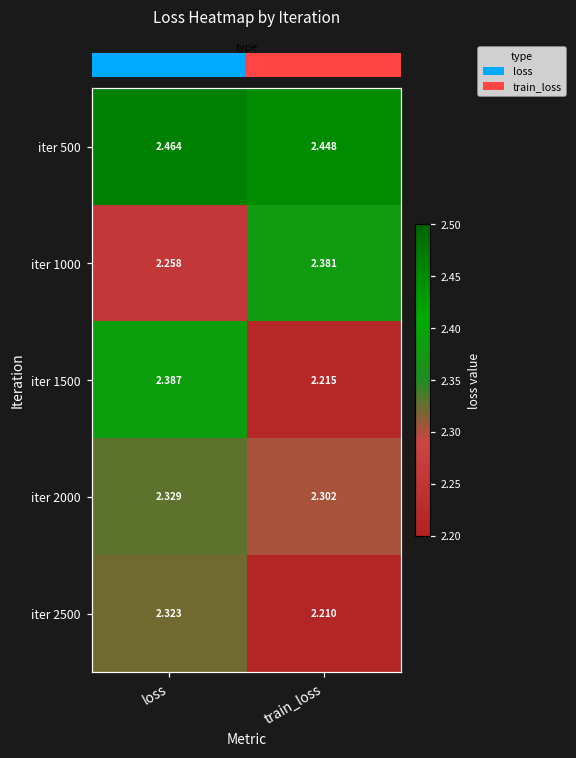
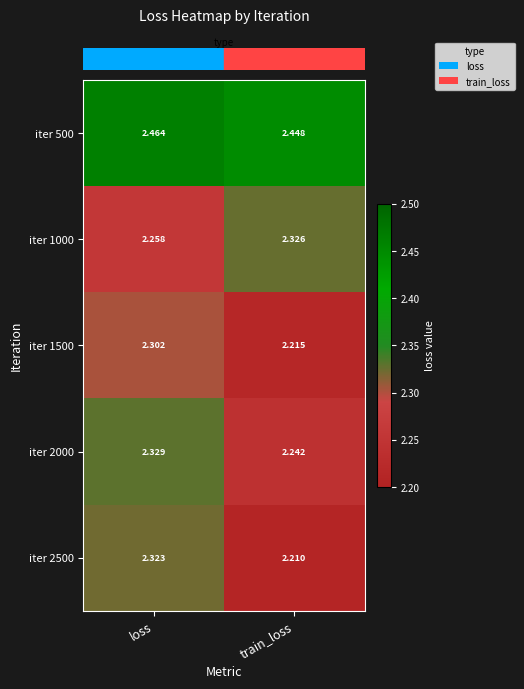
iter 1000, train_loss: 2.381 -> 2.326
iter 1500, loss: 2.387 -> 2.302
iter 2000, train_loss: 2.302 -> 2.242
